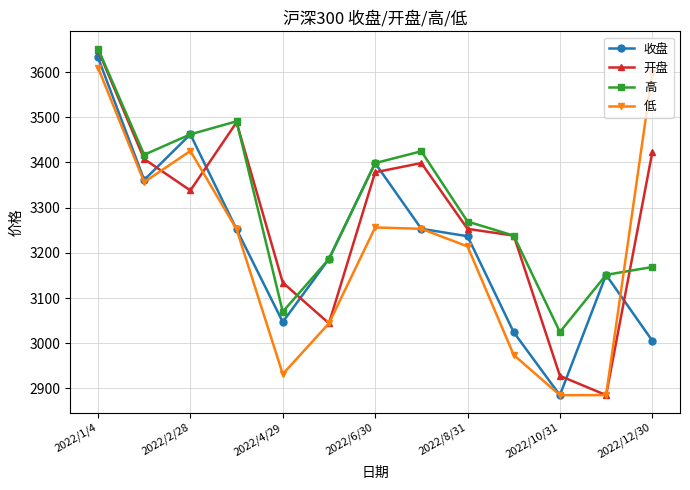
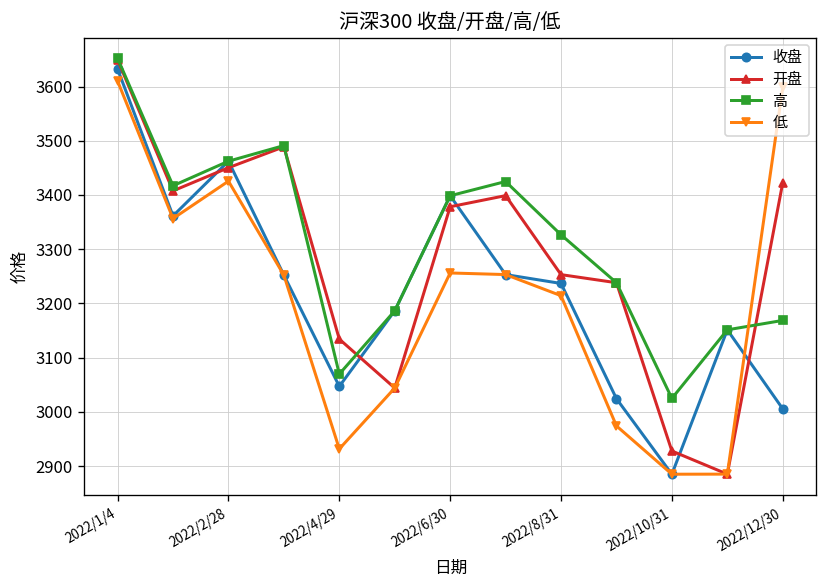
开盘, 2022/2/28: 3340 -> 3450
高, 2022/8/31: 3270 -> 3330
